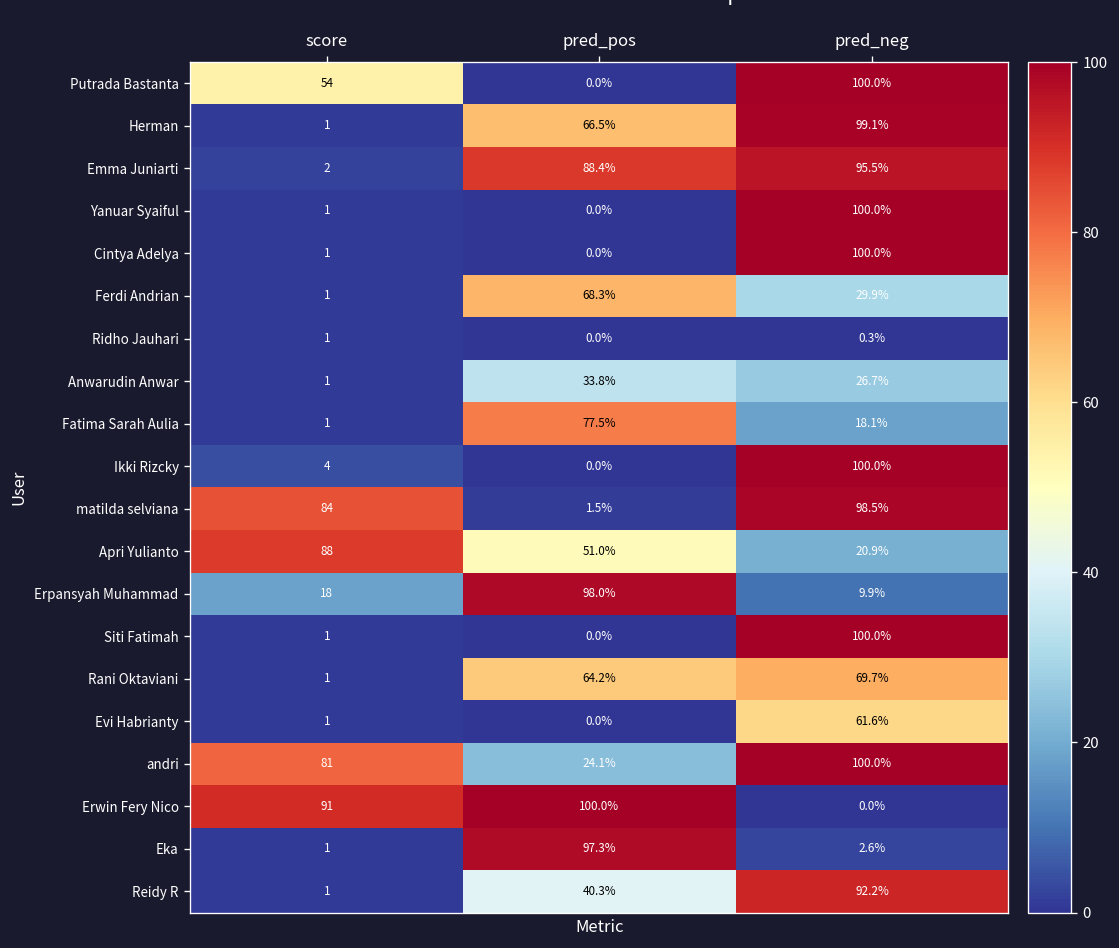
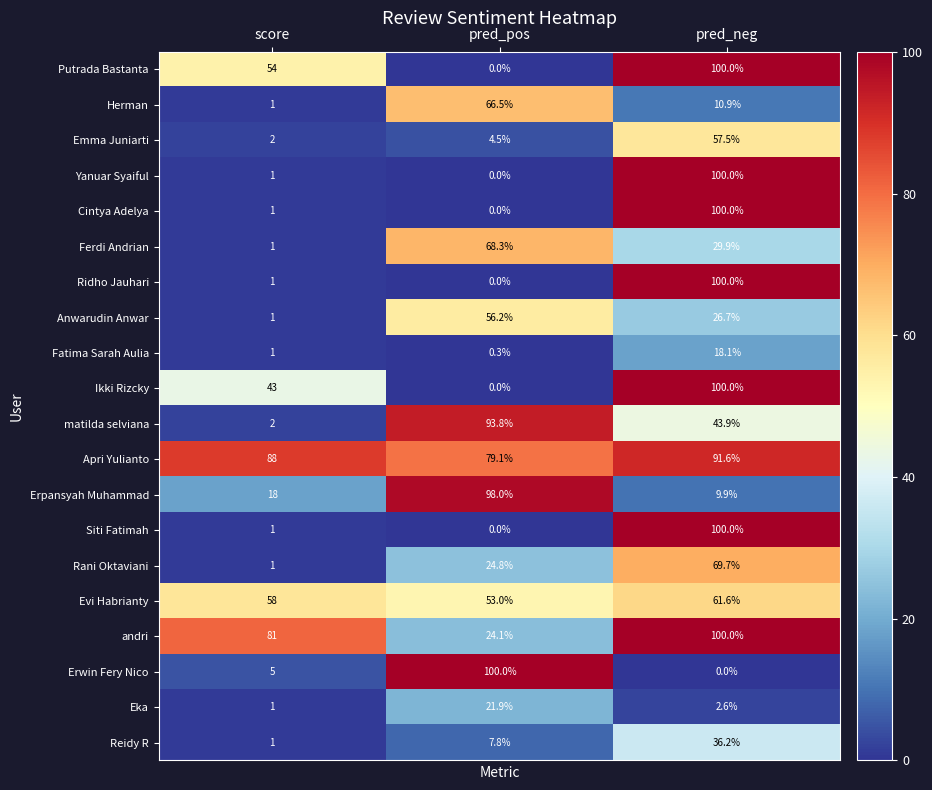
Herman, pred_neg: 99.1% -> 10.9%
Emma Juniarti, pred_pos: 88.4% -> 4.5%
Emma Juniarti, pred_neg: 95.5% -> 57.5%
Ridho Jauhari, pred_neg: 0.3% -> 100.0%
Anwarudin Anwar, pred_pos: 33.8% -> 56.2%
Fatima Sarah Aulia, pred_pos: 77.5% -> 0.3%
Ikki Rizcky, score: 4 -> 43
matilda selviana, score: 84 -> 2
matilda selviana, pred_pos: 1.5% -> 93.8%
matilda selviana, pred_neg: 98.5% -> 43.9%
Apri Yulianto, pred_pos: 51.0% -> 79.1%
Apri Yulianto, pred_neg: 20.9% -> 91.6%
Rani Oktaviani, pred_pos: 64.2% -> 24.8%
Evi Habrianty, score: 1 -> 58
Evi Habrianty, pred_pos: 0.0% -> 53.0%
Erwin Fery Nico, score: 91 -> 5
Eka, pred_pos: 97.3% -> 21.9%
Reidy R, pred_pos: 40.3% -> 7.8%
Reidy R, pred_neg: 92.2% -> 36.2%
